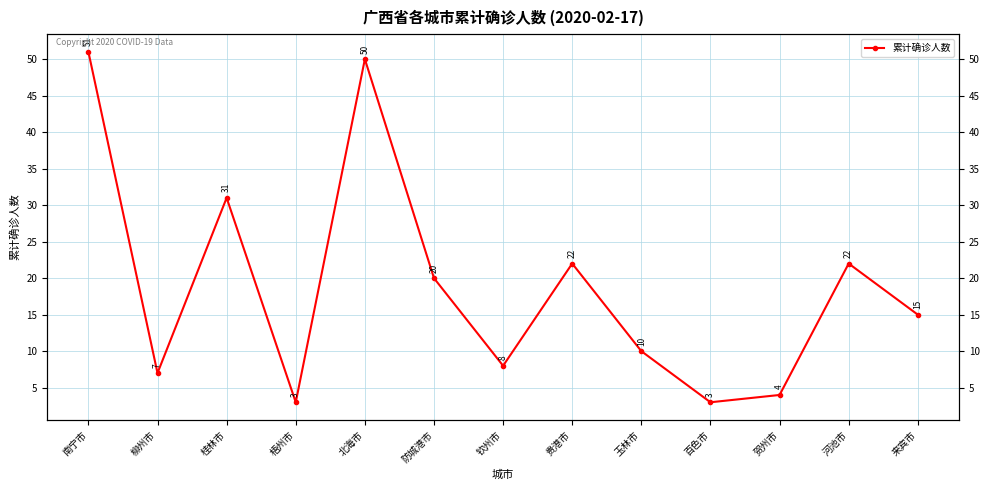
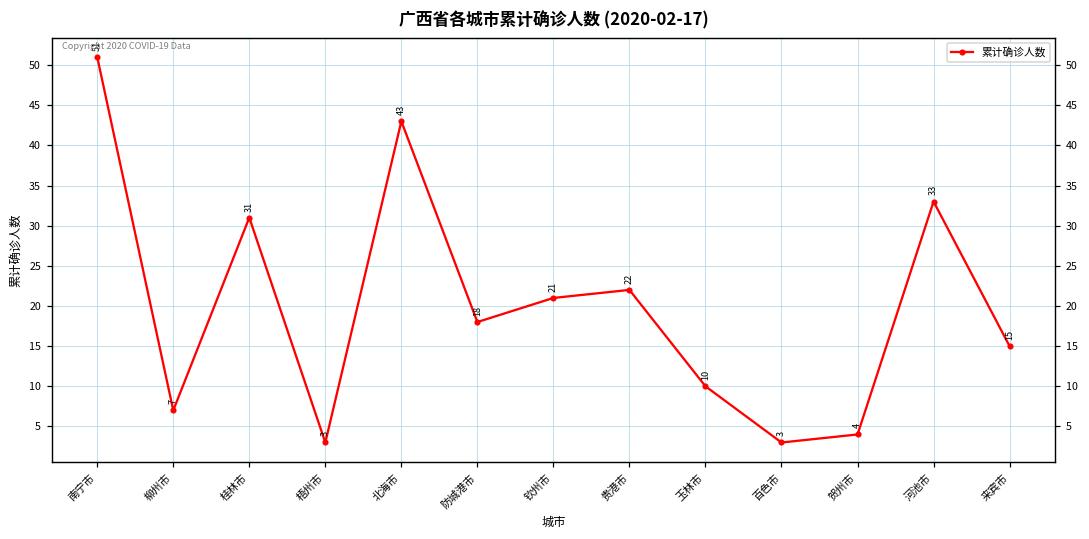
北海市: 50 -> 43
防城港市: 20 -> 18
钦州市: 8 -> 21
河池市: 22 -> 33
